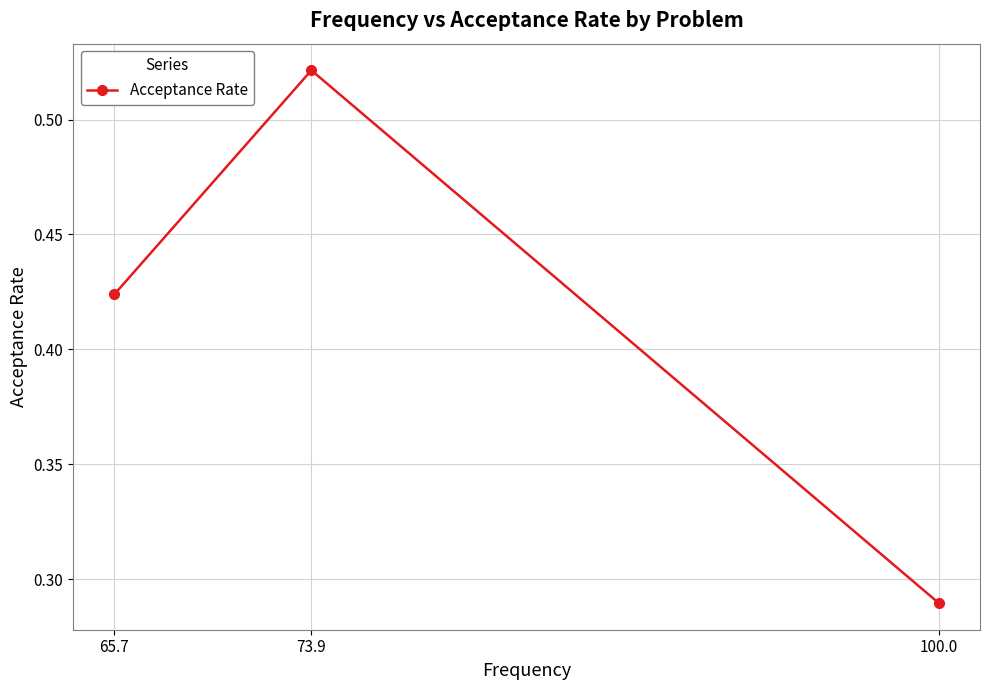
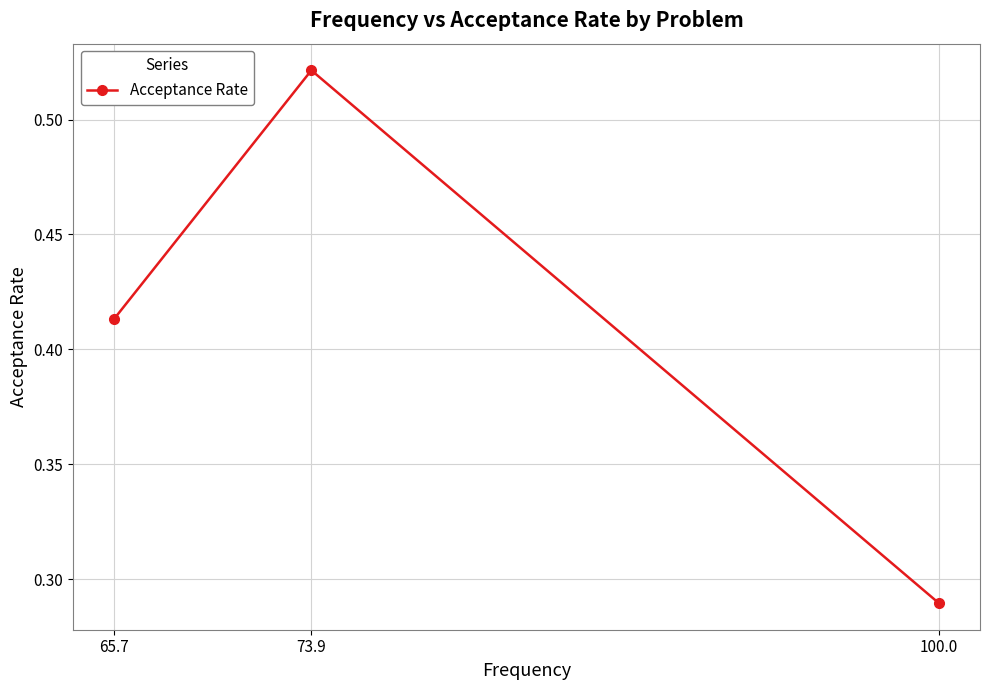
65.7: 0.424 -> 0.413
